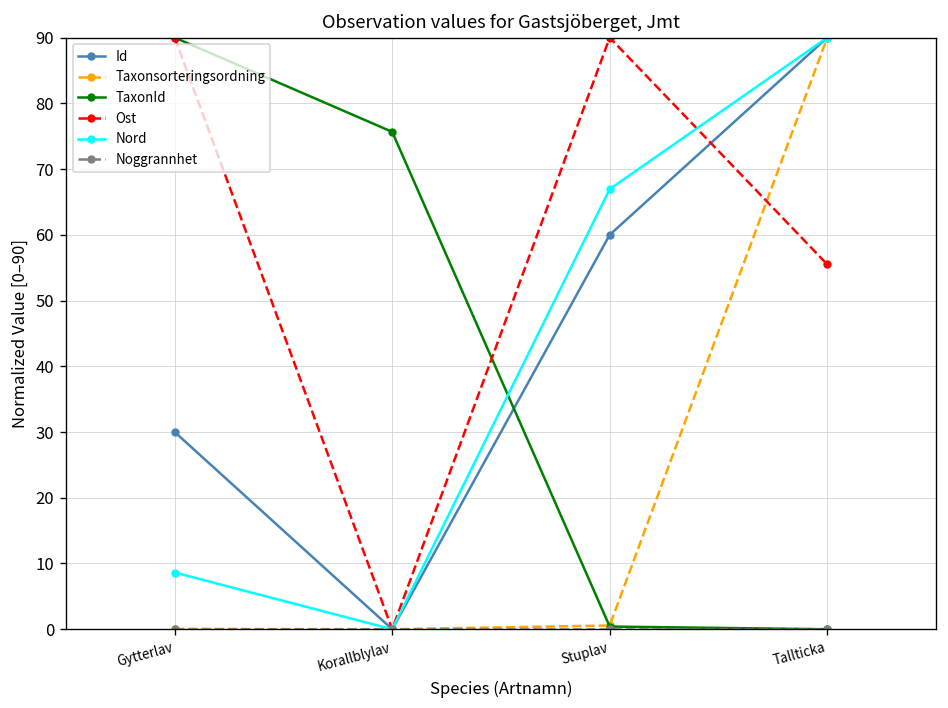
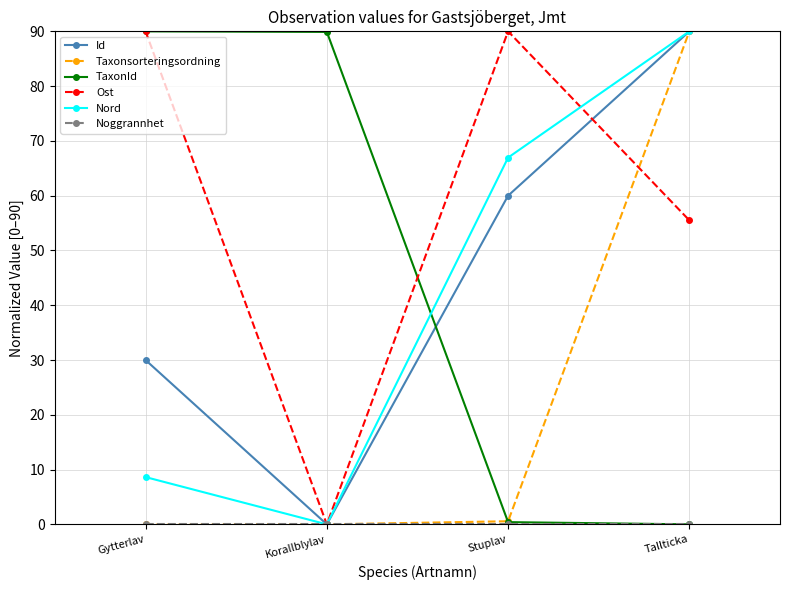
TaxonId, Korallblylav: 76 -> 90
